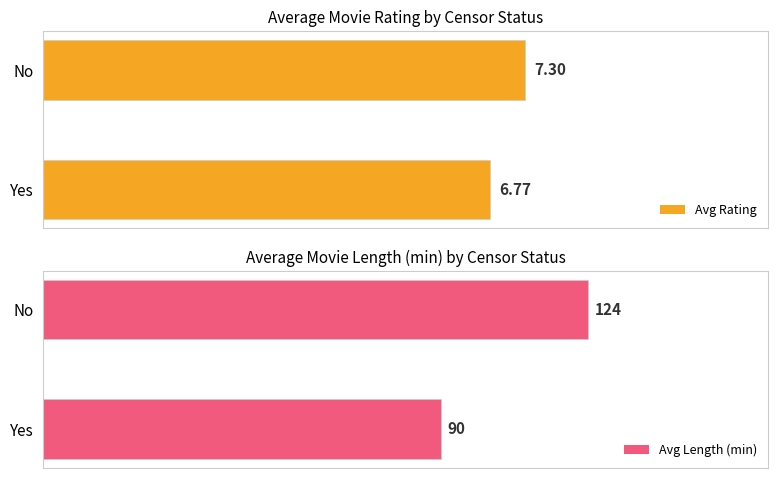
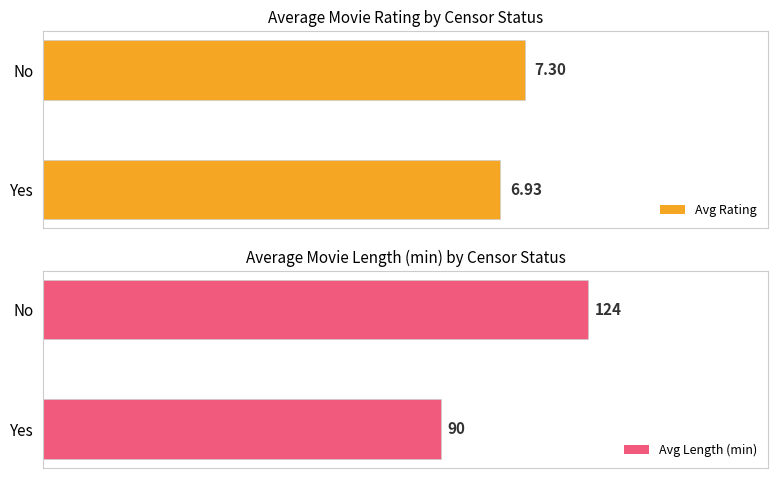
Average Movie Rating by Censor Status, Yes: 6.77 -> 6.93
